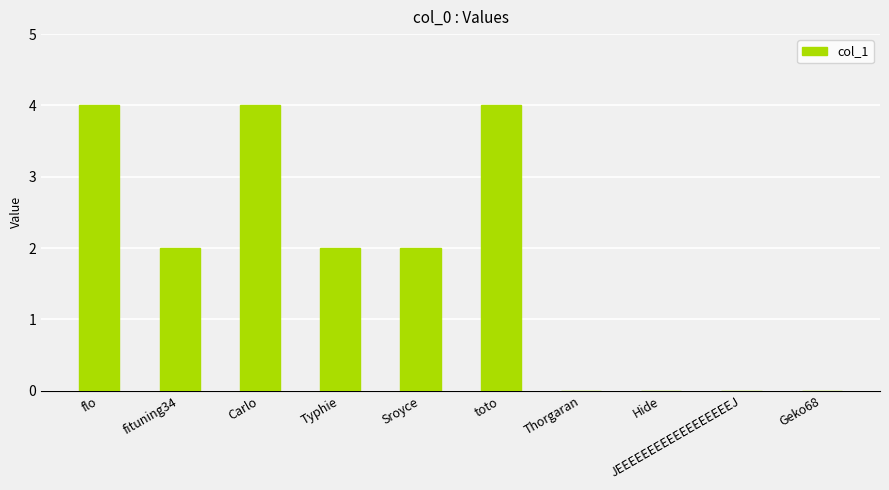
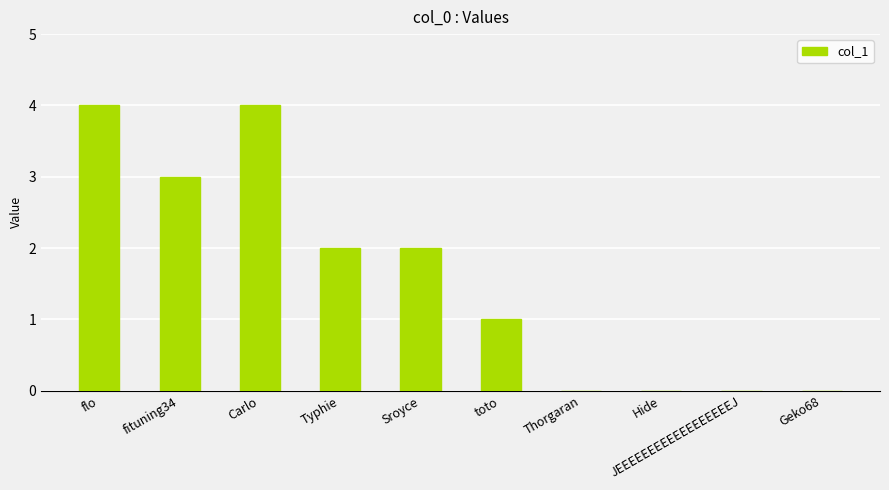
fituning34: 2 -> 3
toto: 4 -> 1
